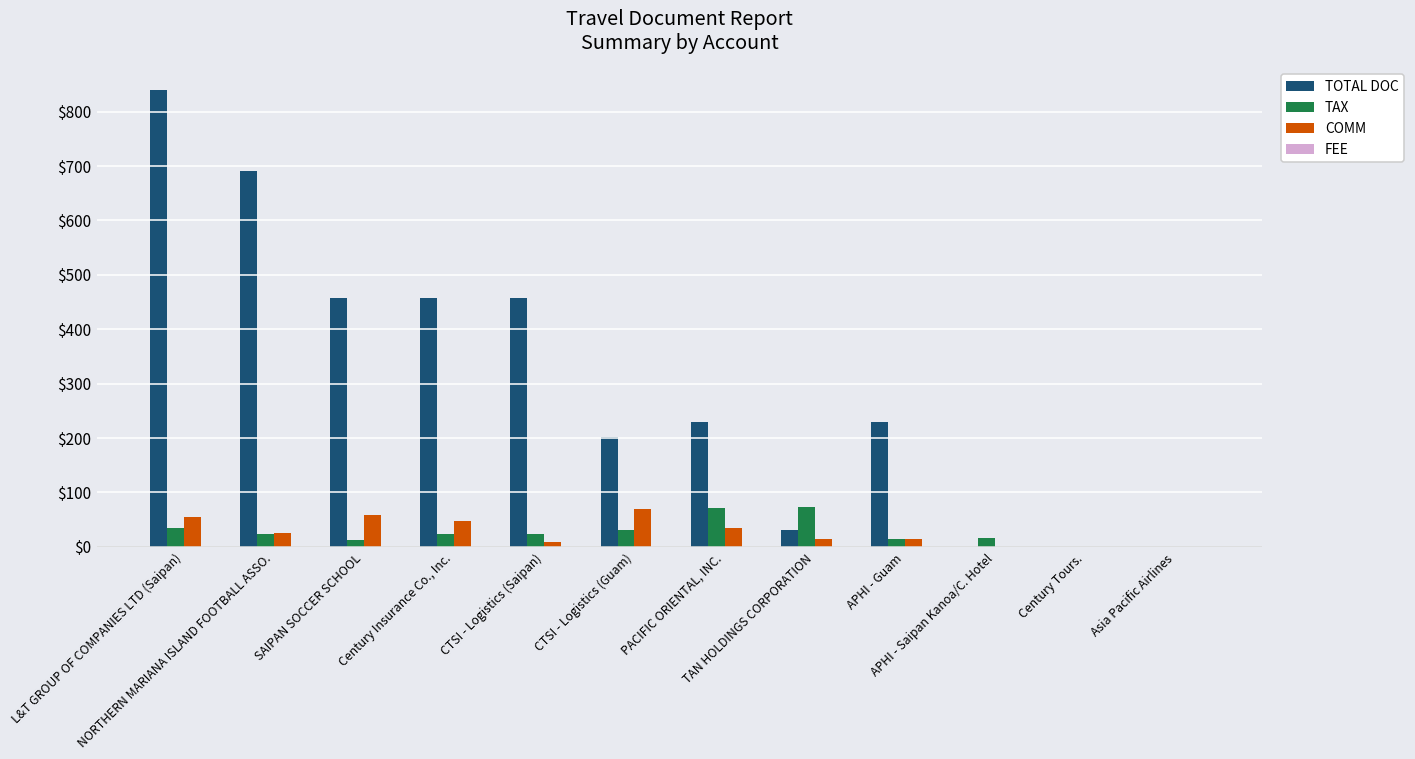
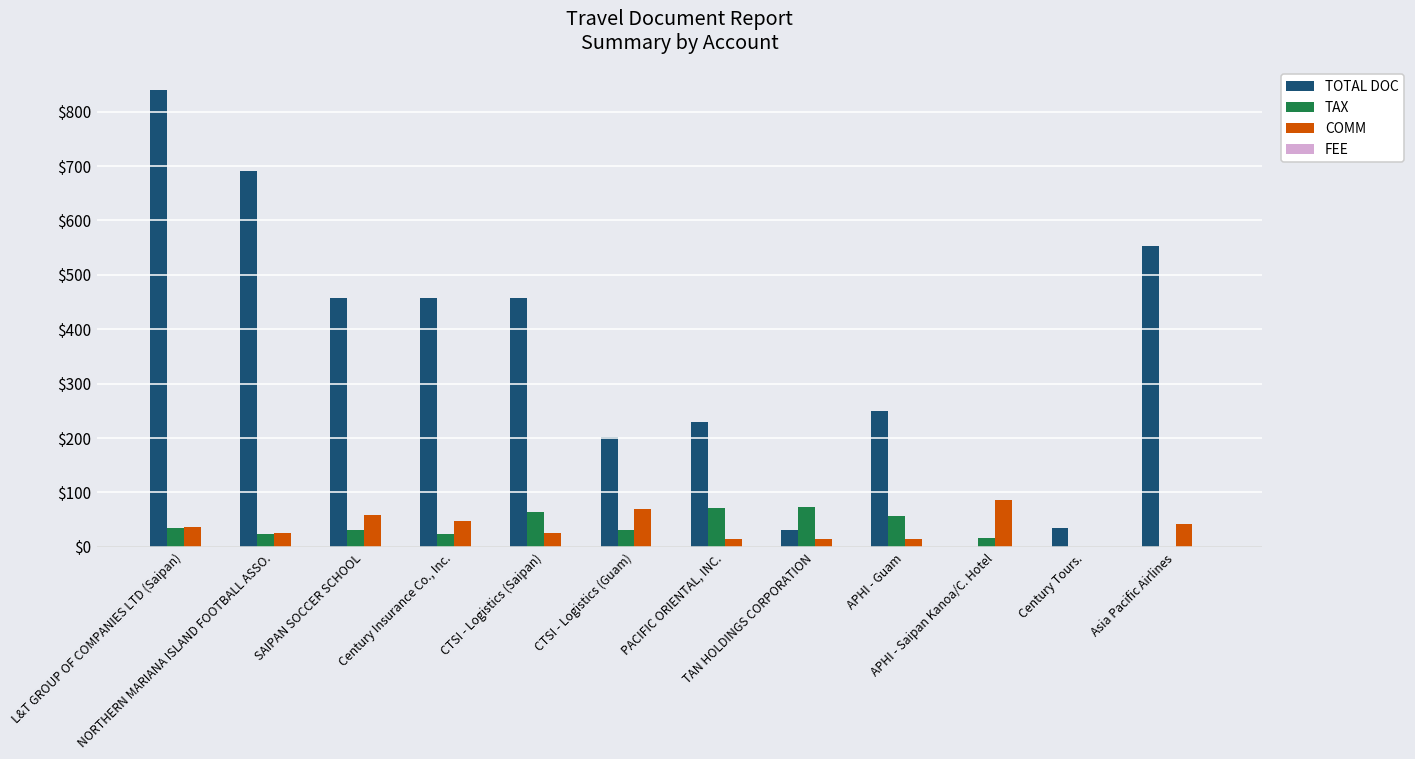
COMM, L&T GROUP OF COMPANIES LTD (Saipan): $50 -> $40
TAX, SAIPAN SOCCER SCHOOL: $10 -> $30
TAX, CTSI - Logistics (Saipan): $20 -> $60
COMM, CTSI - Logistics (Saipan): $10 -> $30
COMM, PACIFIC ORIENTAL, INC.: $30 -> $20
TOTAL DOC, APHI - Guam: $230 -> $250
TAX, APHI - Guam: $10 -> $60
COMM, APHI - Saipan Kanoa/C. Hotel: $0 -> $90
TOTAL DOC, Century Tours.: $0 -> $40
TOTAL DOC, Asia Pacific Airlines: $0 -> $550
COMM, Asia Pacific Airlines: $0 -> $40
